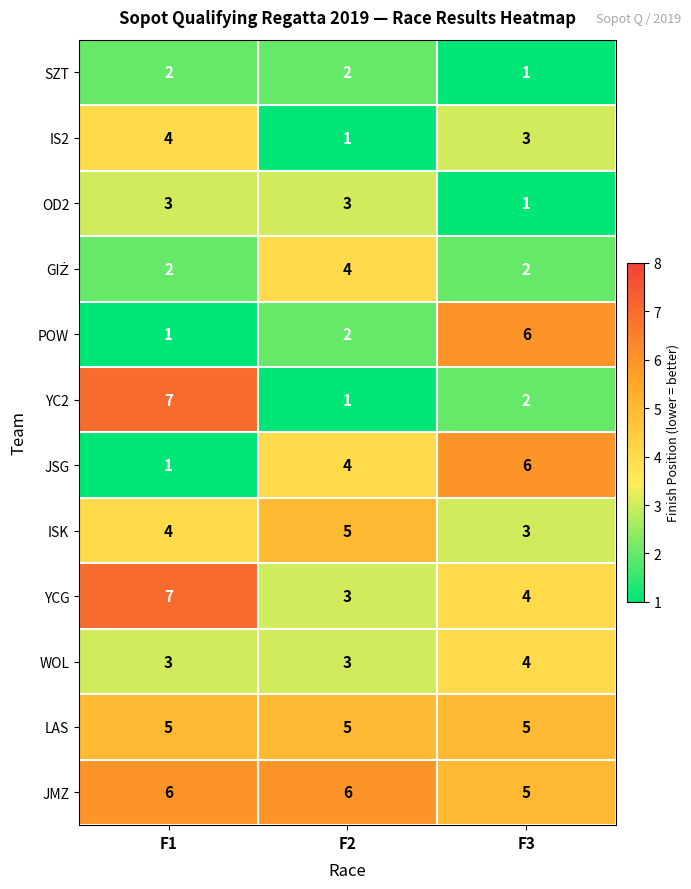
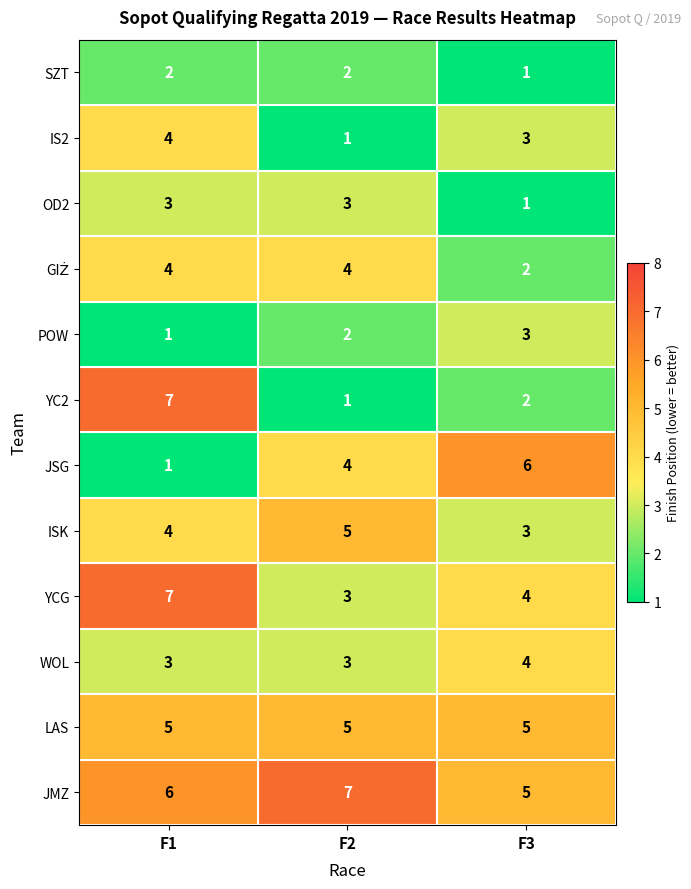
GIŻ, F1: 2 -> 4
POW, F3: 6 -> 3
JMZ, F2: 6 -> 7
